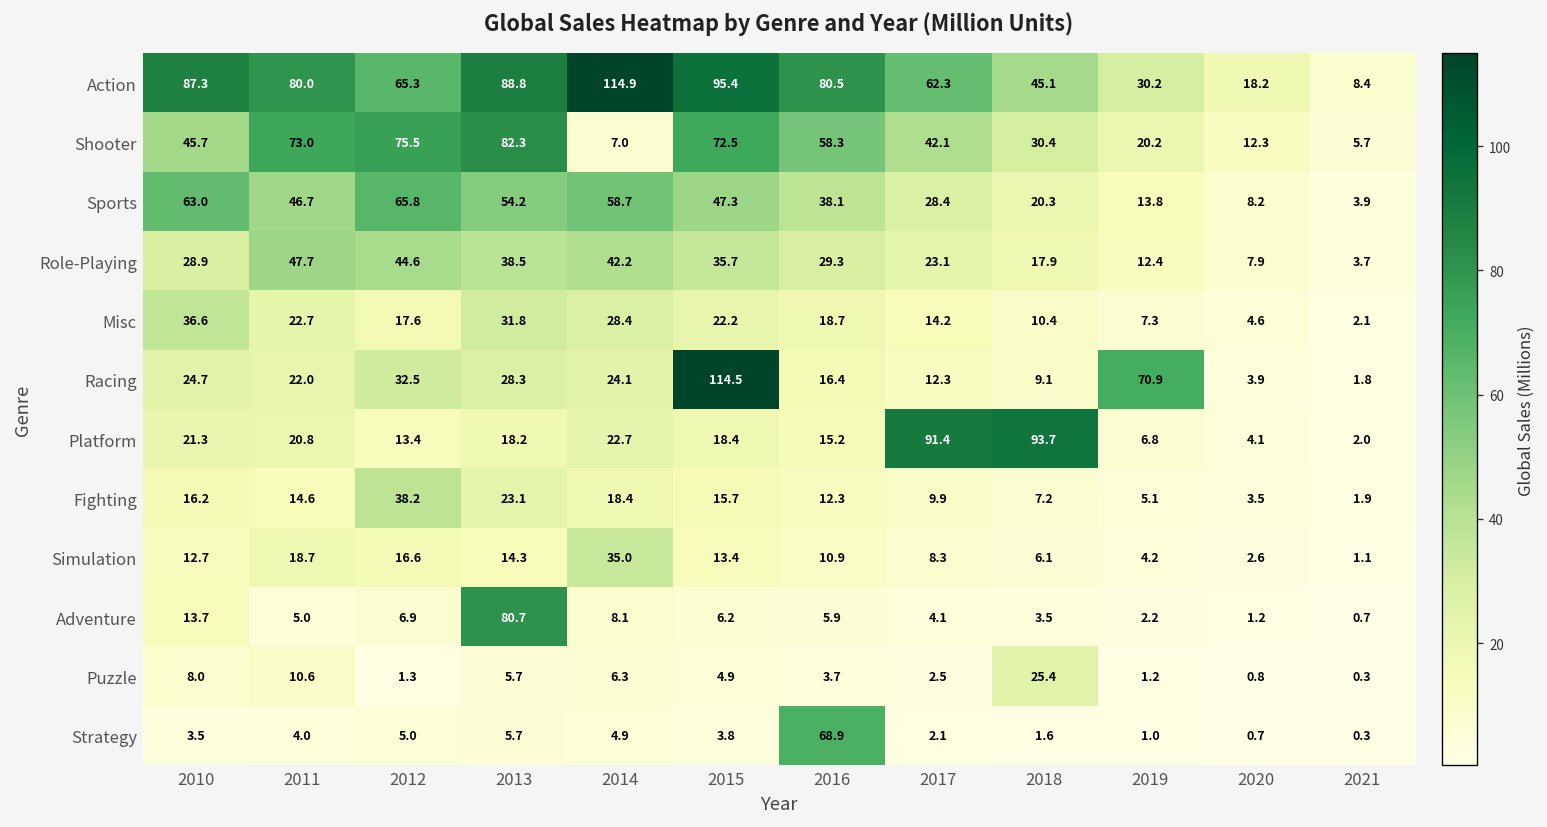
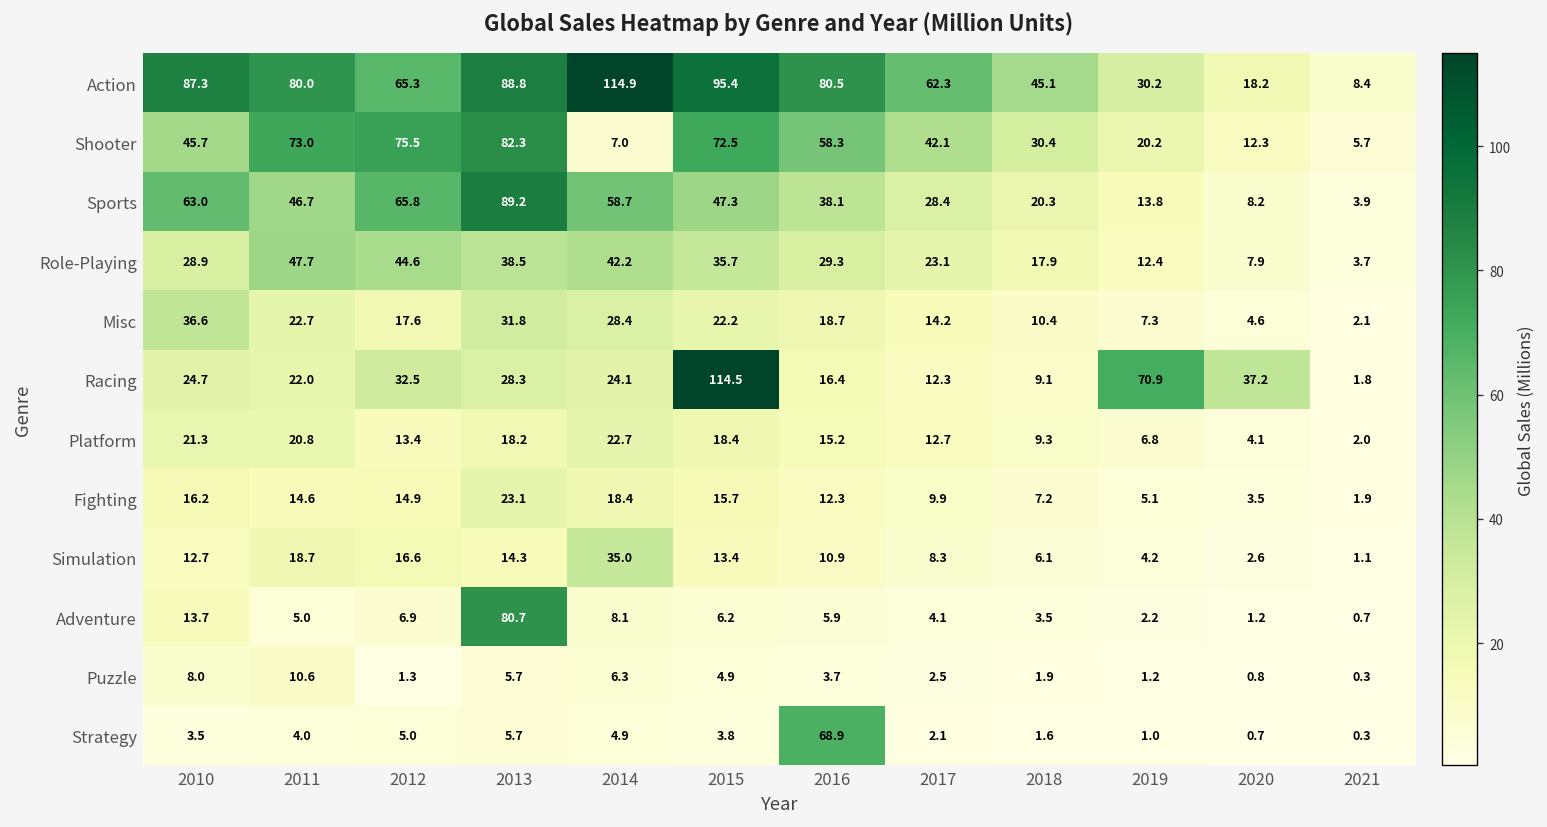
Sports, 2013: 54.2 -> 89.2
Racing, 2020: 3.9 -> 37.2
Platform, 2017: 91.4 -> 12.7
Platform, 2018: 93.7 -> 9.3
Fighting, 2012: 38.2 -> 14.9
Puzzle, 2018: 25.4 -> 1.9
